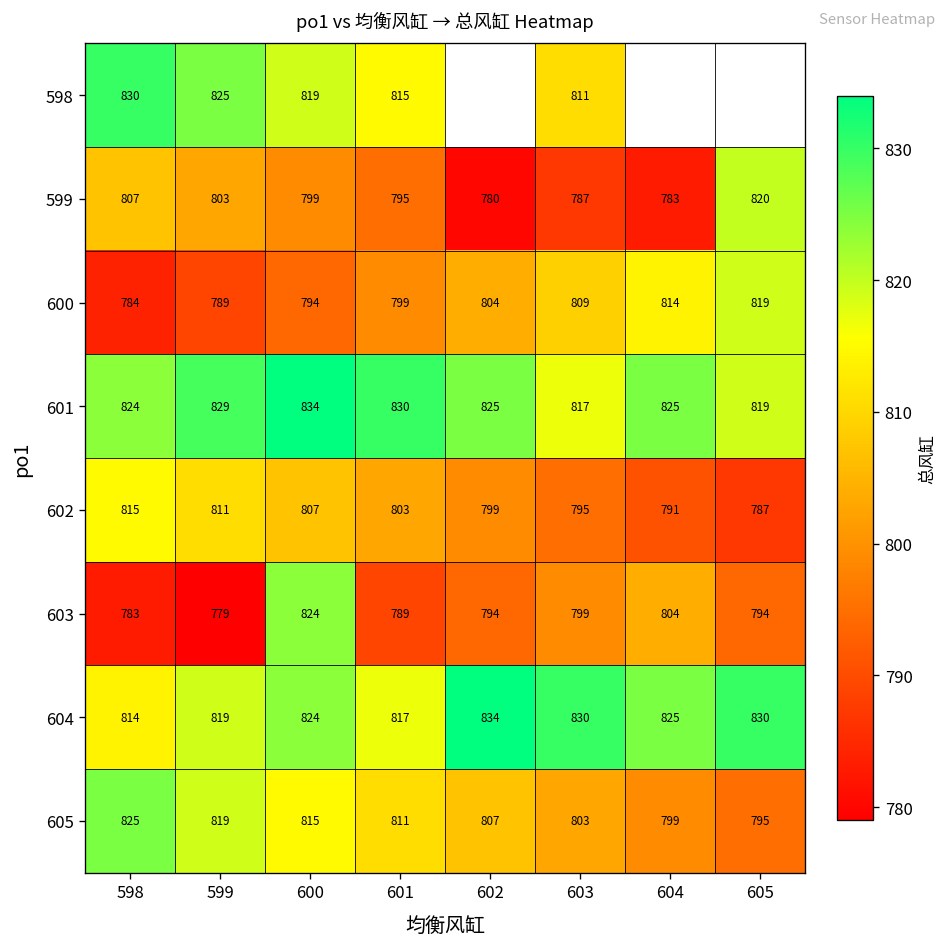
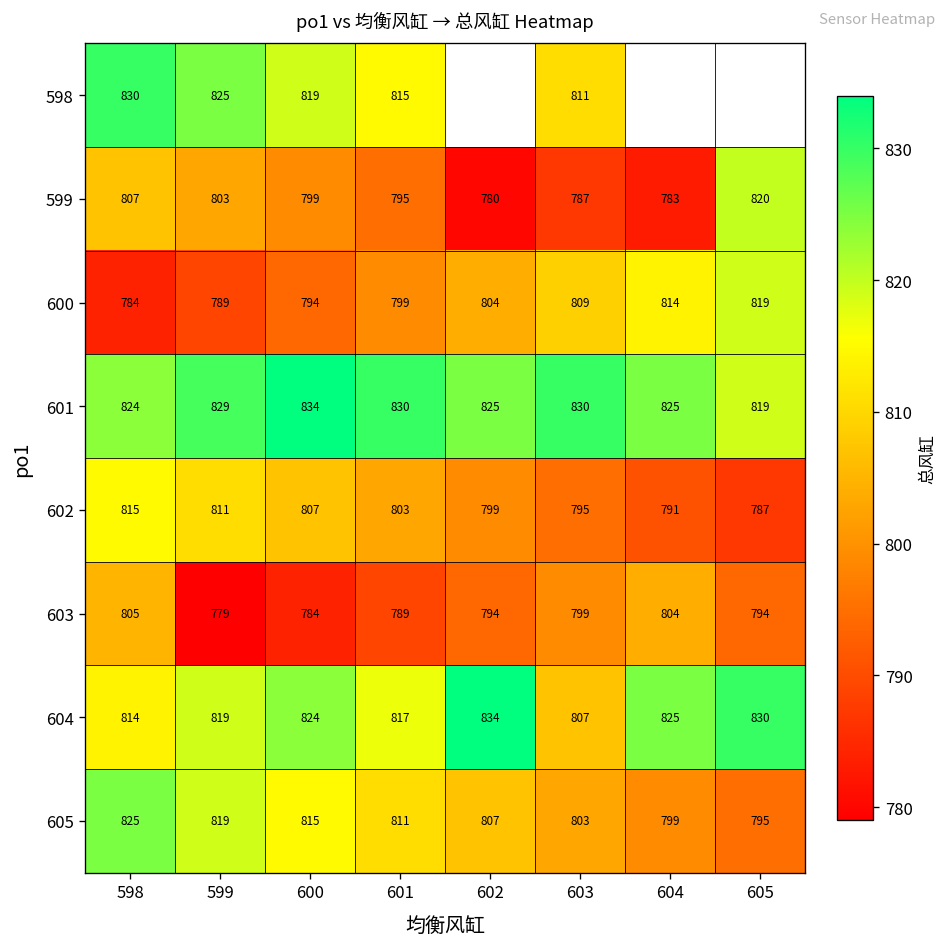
601, 603: 817 -> 830
603, 598: 783 -> 805
603, 600: 824 -> 784
604, 603: 830 -> 807
